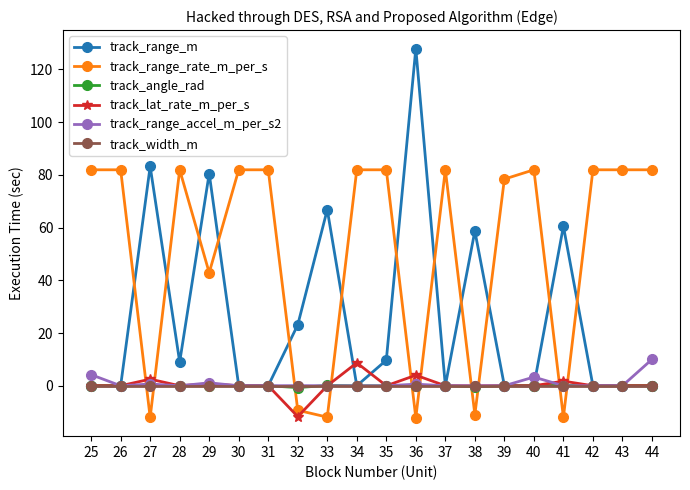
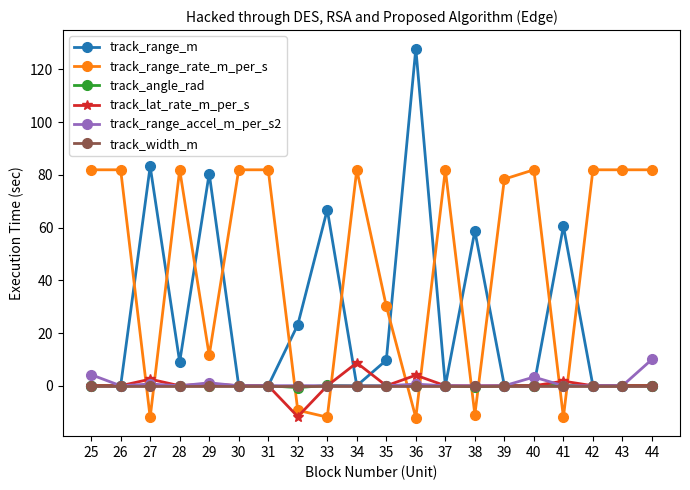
track_range_rate_m_per_s, 29: 43 -> 12
track_range_rate_m_per_s, 35: 82 -> 30
